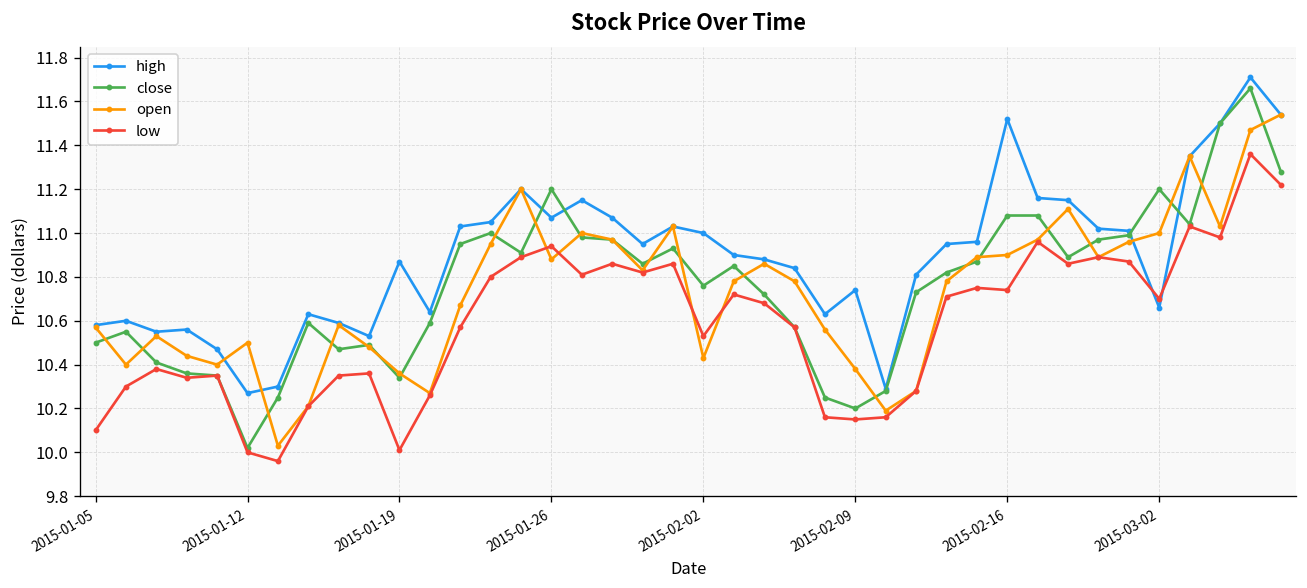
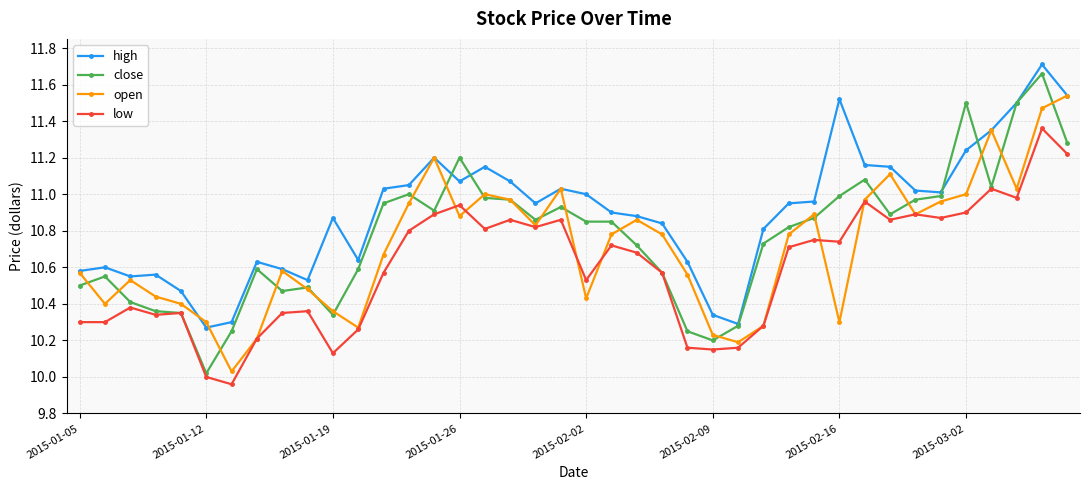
low, 2015-01-05: 10.1 -> 10.3
open, 2015-01-12: 10.5 -> 10.3
low, 2015-01-19: 10.01 -> 10.13
close, 2015-02-02: 10.76 -> 10.85
high, 2015-02-09: 10.74 -> 10.34
open, 2015-02-09: 10.38 -> 10.23
close, 2015-02-16: 11.08 -> 10.99
open, 2015-02-16: 10.9 -> 10.3
high, 2015-03-02: 10.66 -> 11.24
close, 2015-03-02: 11.2 -> 11.5
low, 2015-03-02: 10.7 -> 10.9
